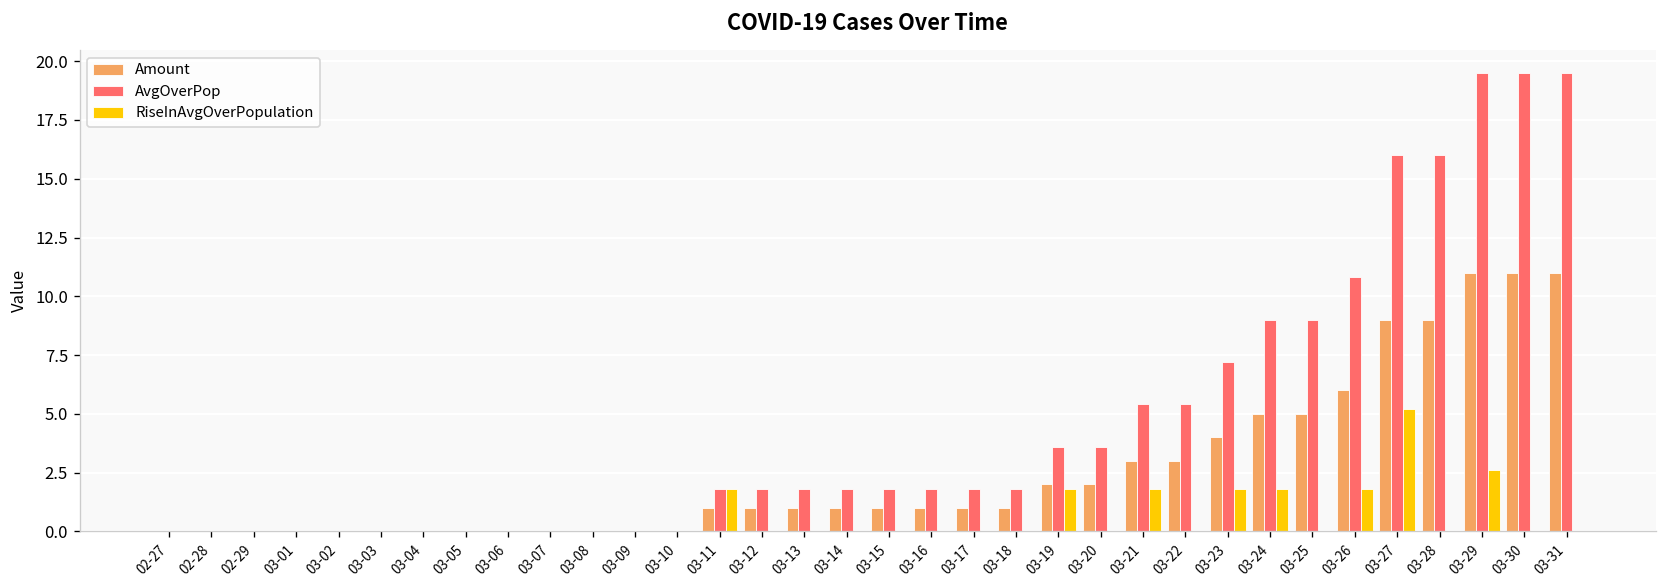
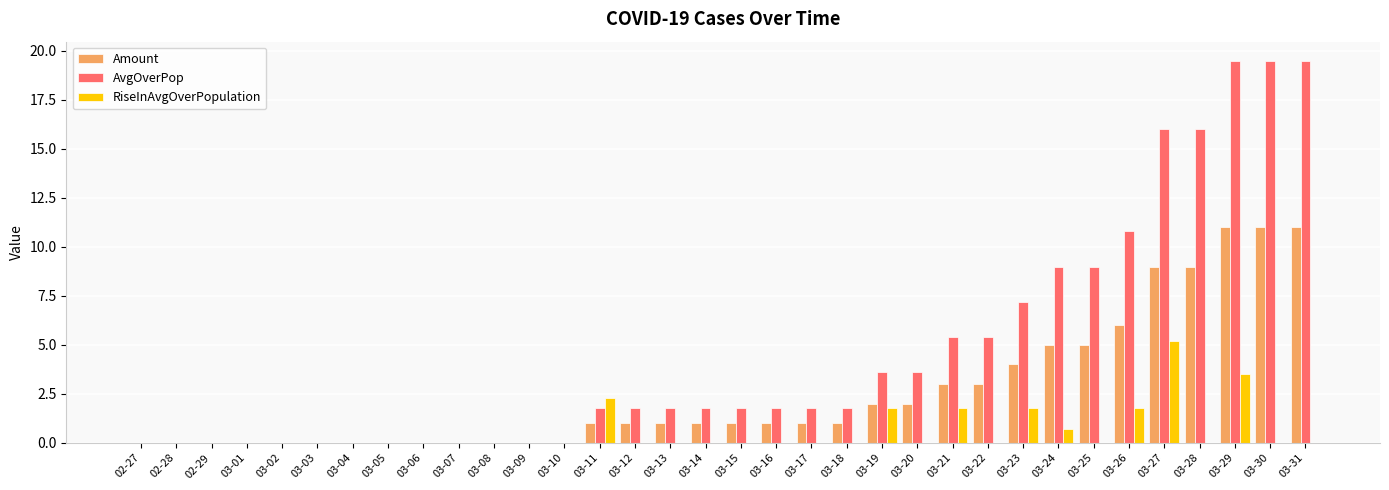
RiseInAvgOverPopulation, 03-11: 1.8 -> 2.3
RiseInAvgOverPopulation, 03-24: 1.8 -> 0.7
RiseInAvgOverPopulation, 03-29: 2.6 -> 3.5
